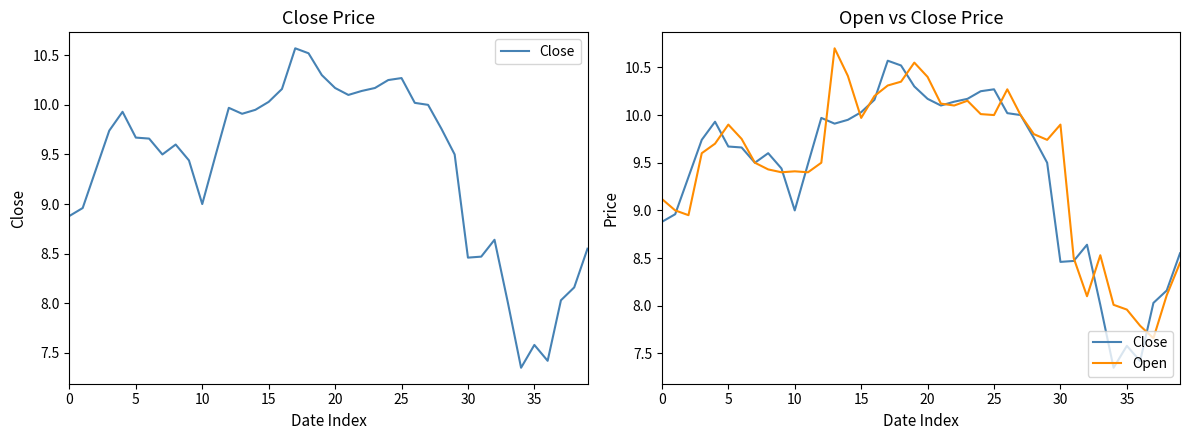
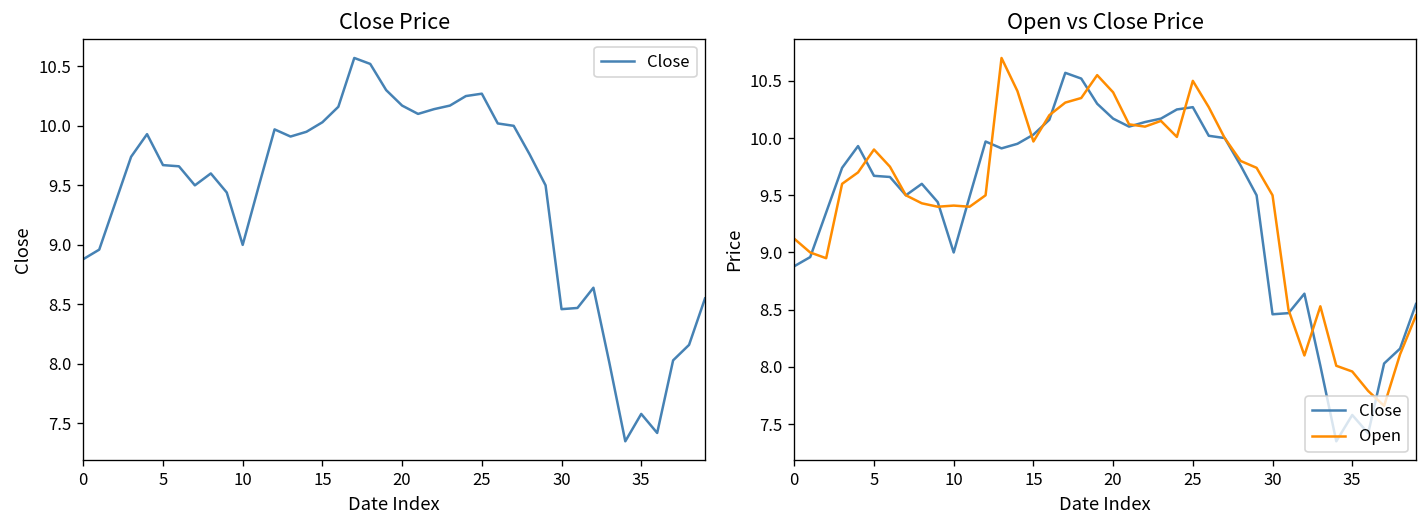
Open vs Close Price, Open, 25: 10.0 -> 10.5
Open vs Close Price, Open, 30: 9.9 -> 9.5
